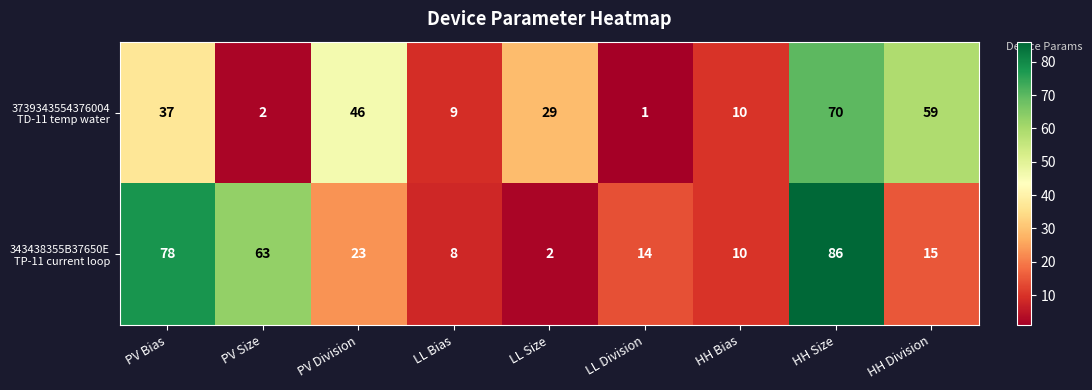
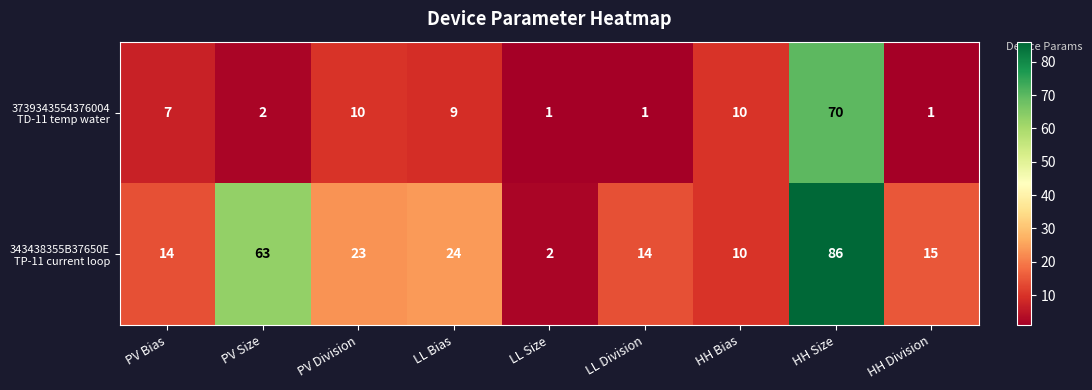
3739343554376004 TD-11 temp water, PV Bias: 37 -> 7
3739343554376004 TD-11 temp water, PV Division: 46 -> 10
3739343554376004 TD-11 temp water, LL Size: 29 -> 1
3739343554376004 TD-11 temp water, HH Division: 59 -> 1
343438355B37650E TP-11 current loop, PV Bias: 78 -> 14
343438355B37650E TP-11 current loop, LL Bias: 8 -> 24
